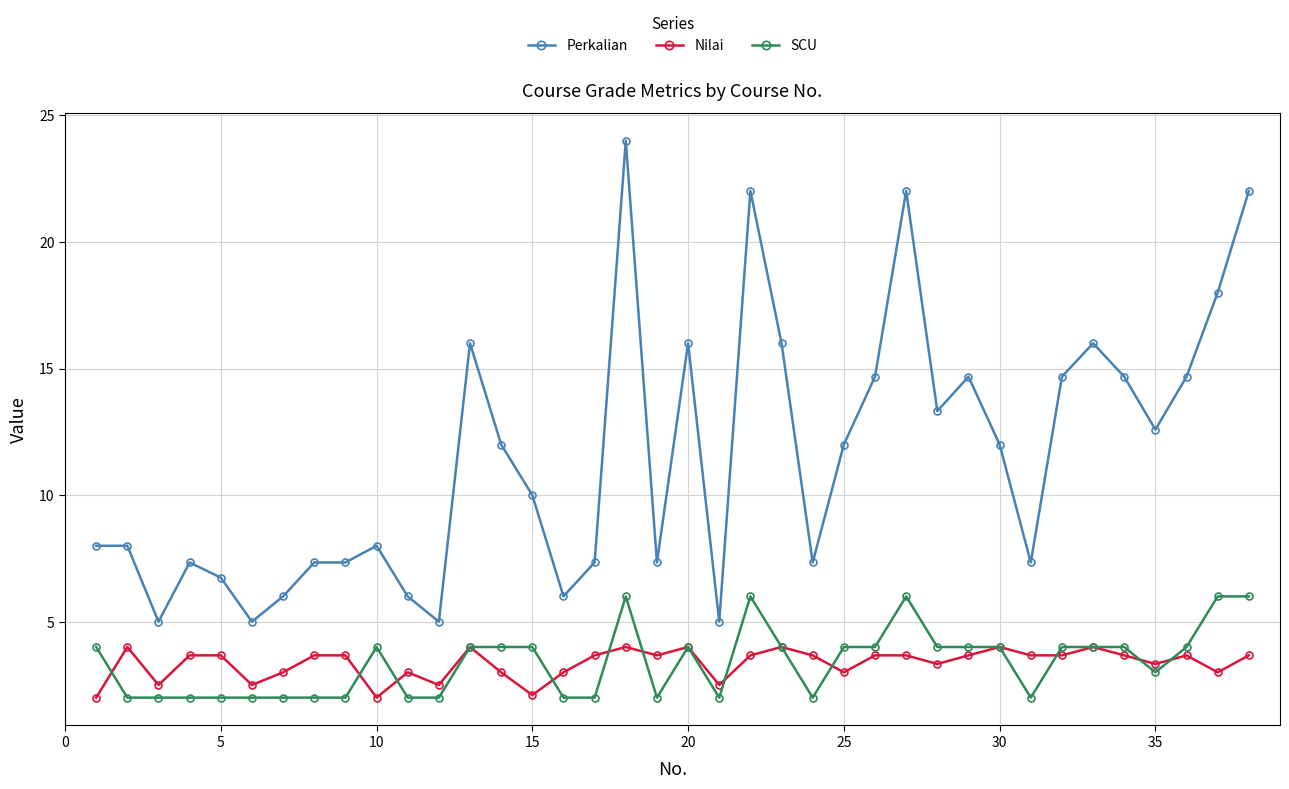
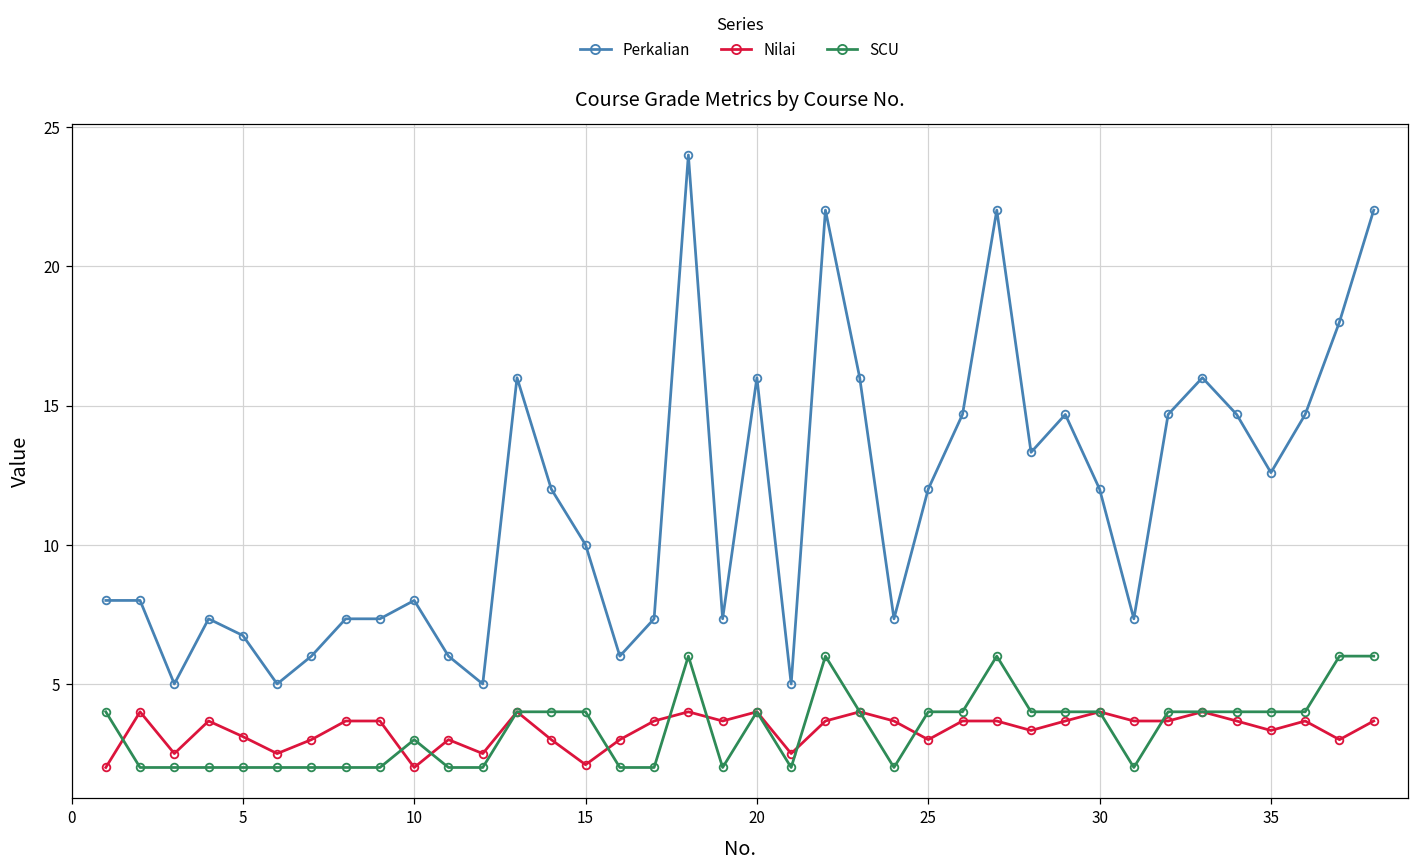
Nilai, 5: 3.7 -> 3.1
SCU, 10: 4 -> 3
SCU, 35: 3 -> 4
